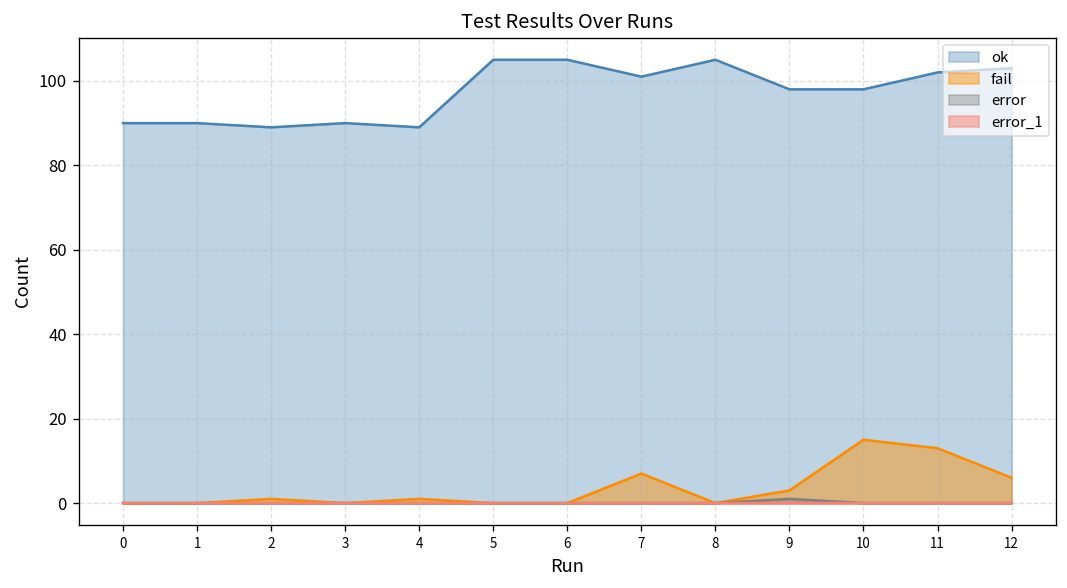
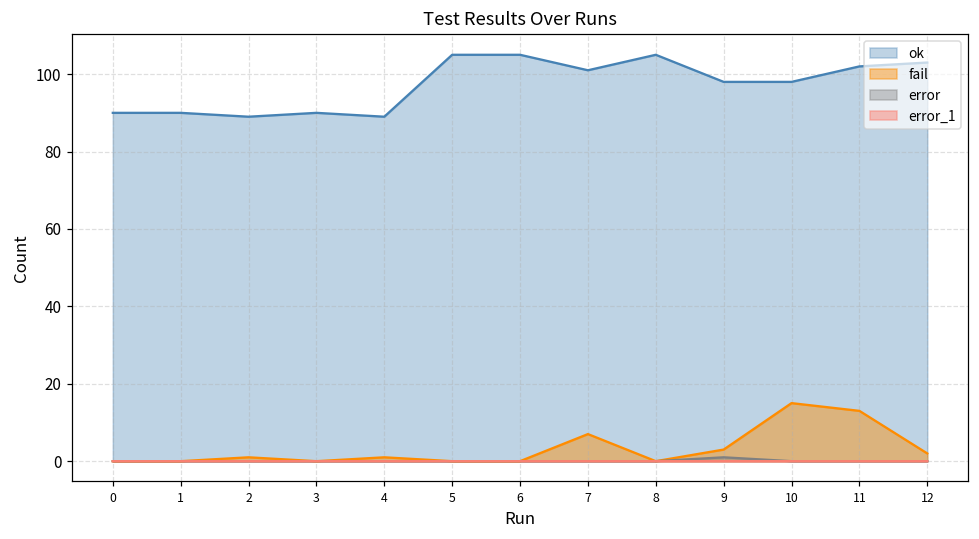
fail, 12: 6 -> 2
